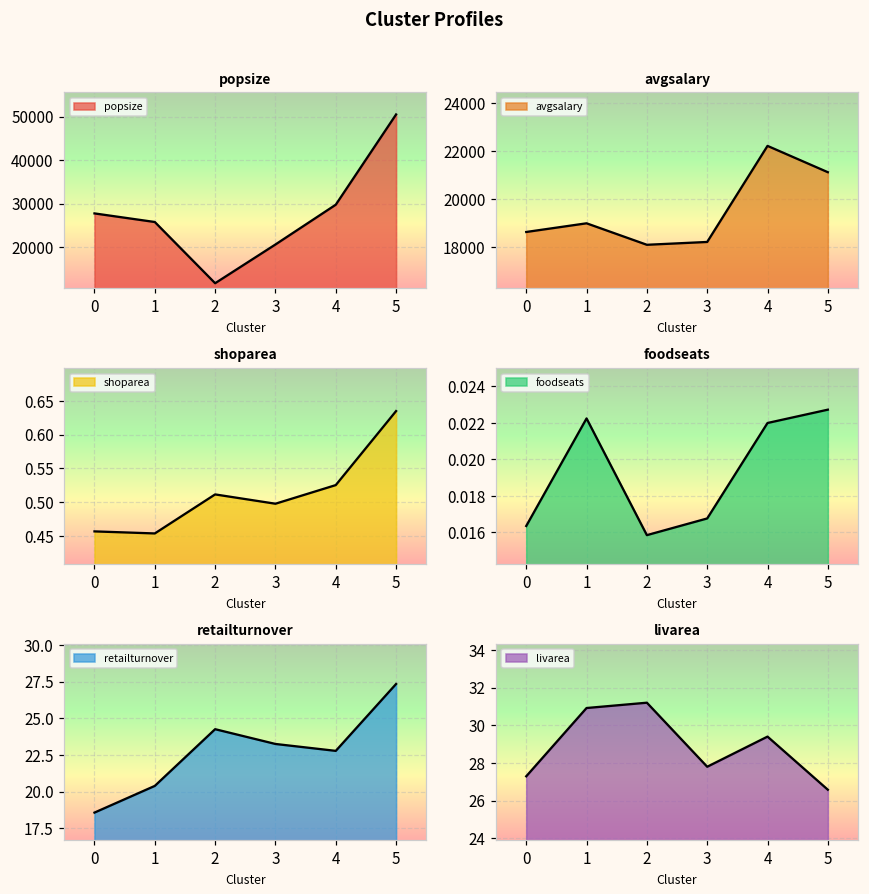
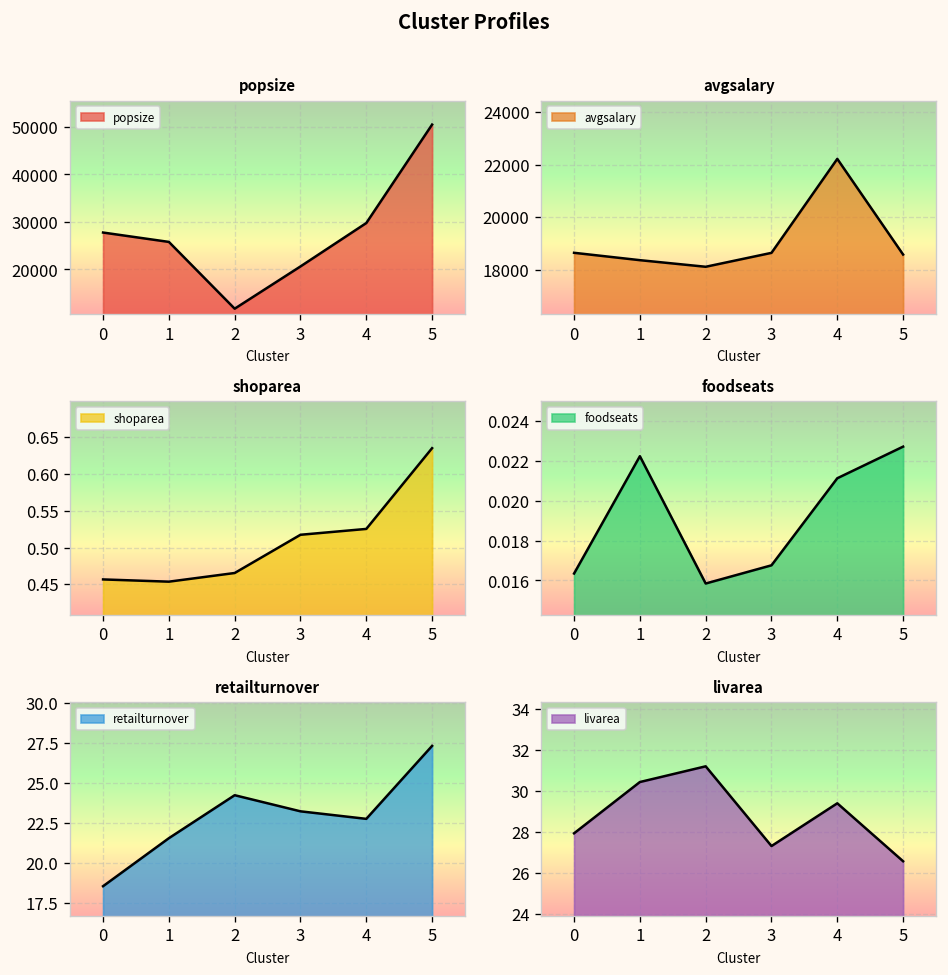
avgsalary, 1: 19000 -> 18400
avgsalary, 3: 18200 -> 18600
avgsalary, 5: 21100 -> 18600
shoparea, 2: 0.51 -> 0.47
shoparea, 3: 0.50 -> 0.52
foodseats, 4: 0.0220 -> 0.0211
retailturnover, 1: 20.4 -> 21.6
livarea, 0: 27.3 -> 27.9
livarea, 1: 30.9 -> 30.4
livarea, 3: 27.8 -> 27.3
